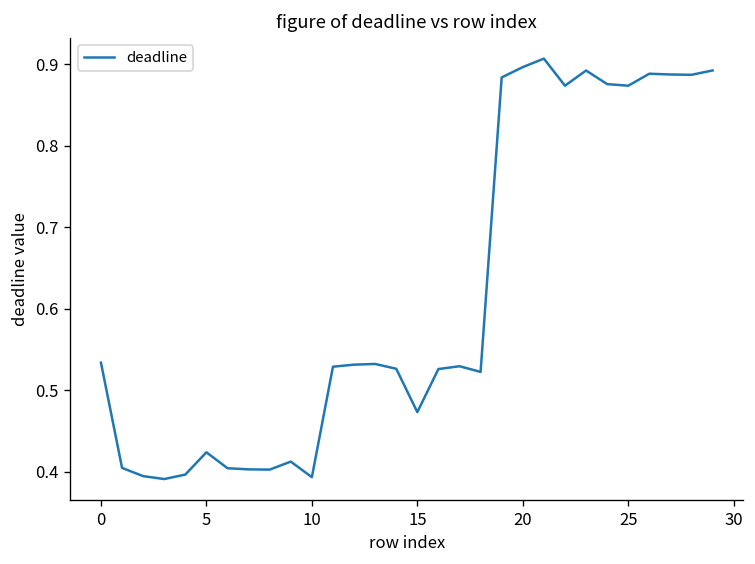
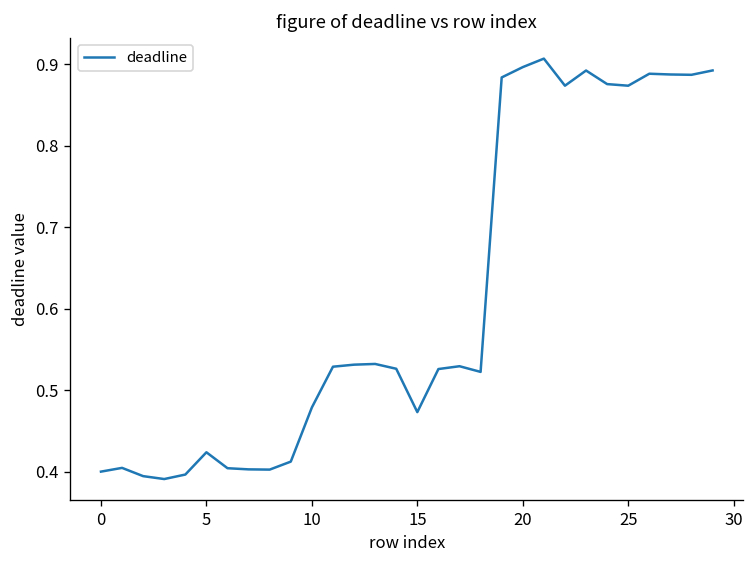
0: 0.53 -> 0.40
10: 0.39 -> 0.48
